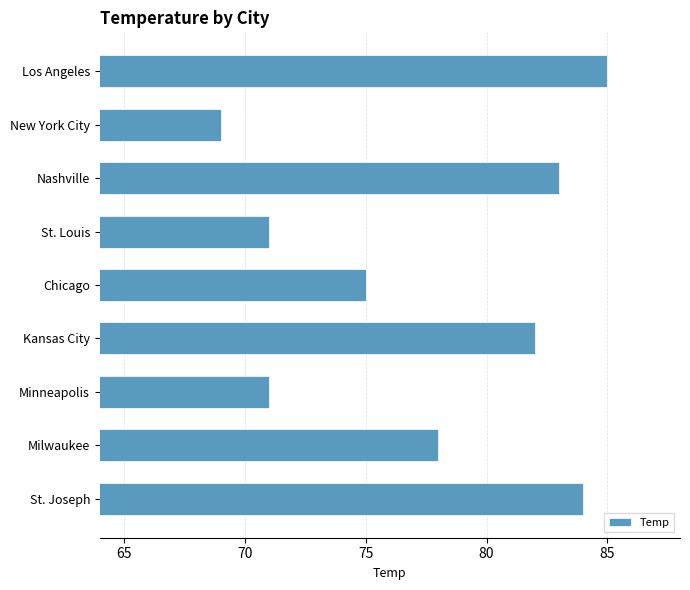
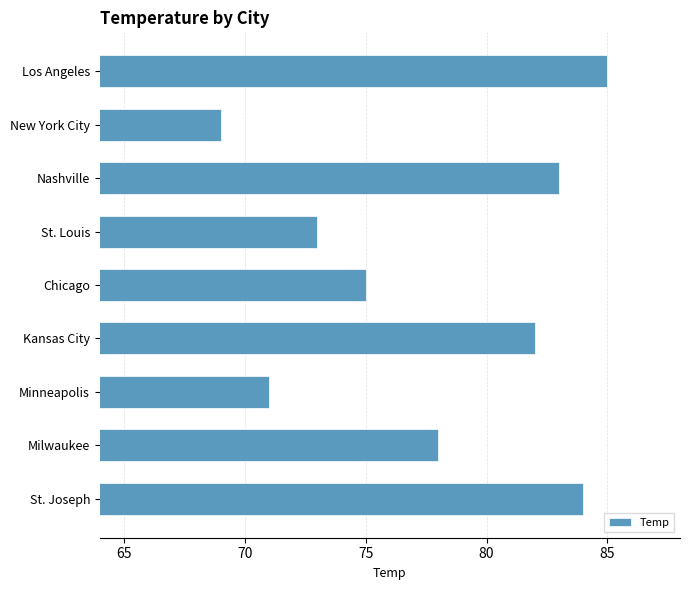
St. Louis: 71 -> 73
